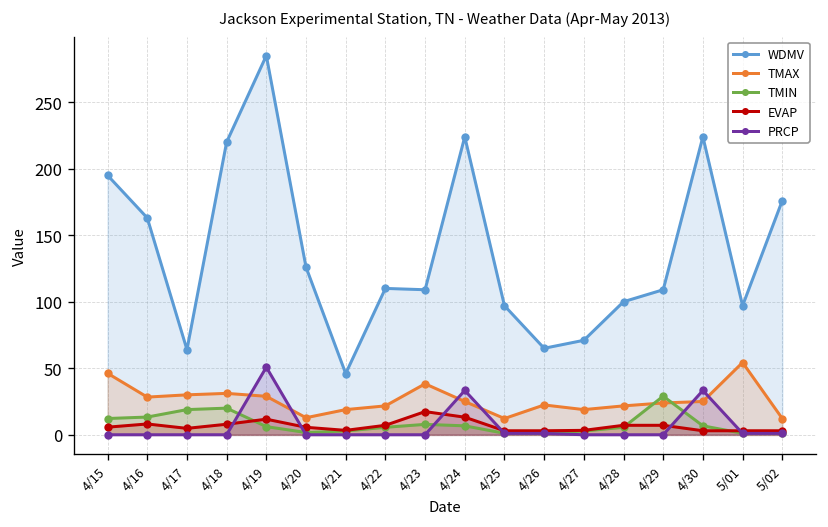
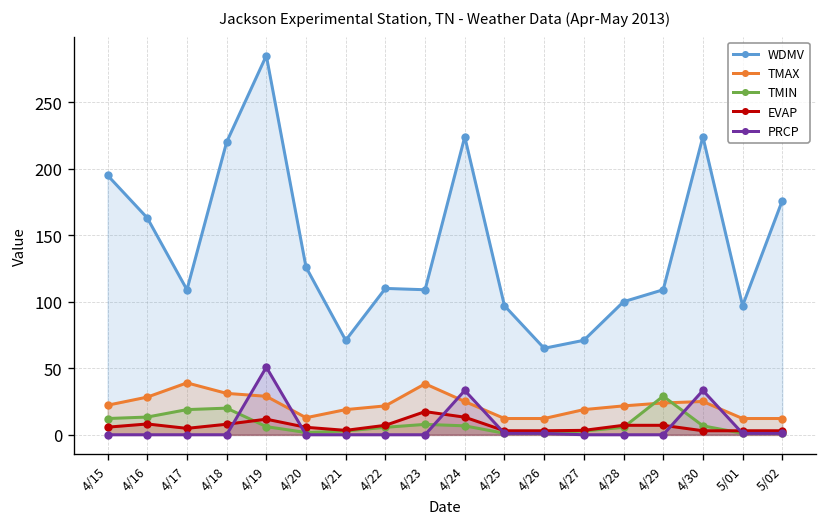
TMAX, 4/15: 46 -> 22
WDMV, 4/17: 64 -> 109
TMAX, 4/17: 30 -> 39
WDMV, 4/21: 46 -> 71
TMAX, 4/26: 22 -> 12
TMAX, 5/01: 54 -> 12
